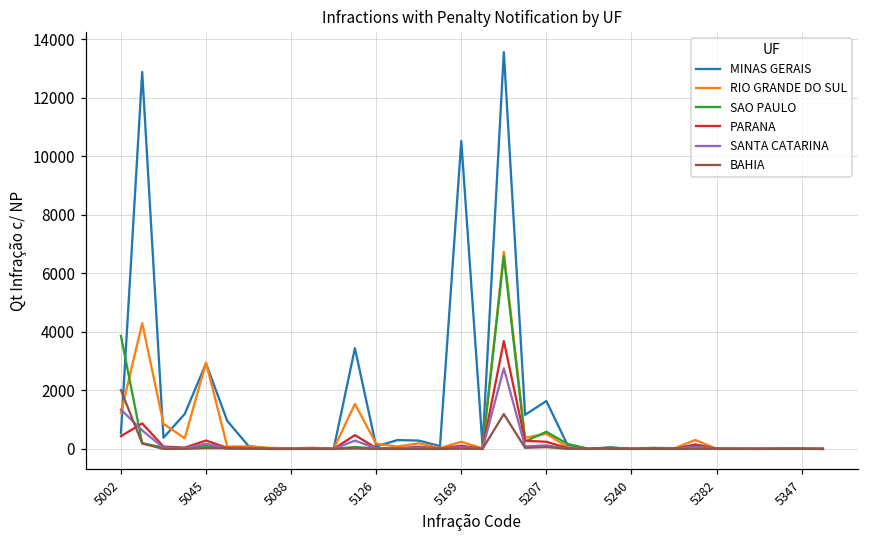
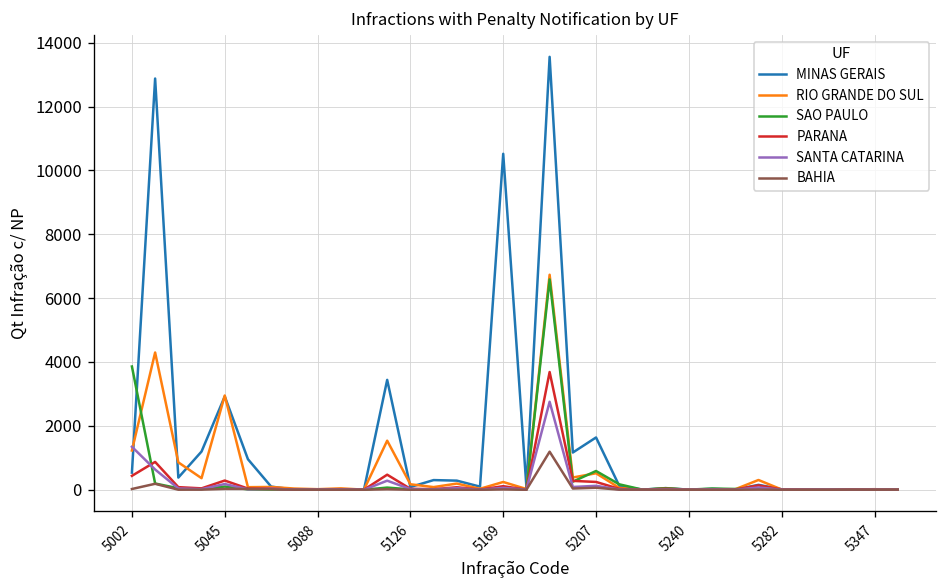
BAHIA, 5002: 2000 -> 0
